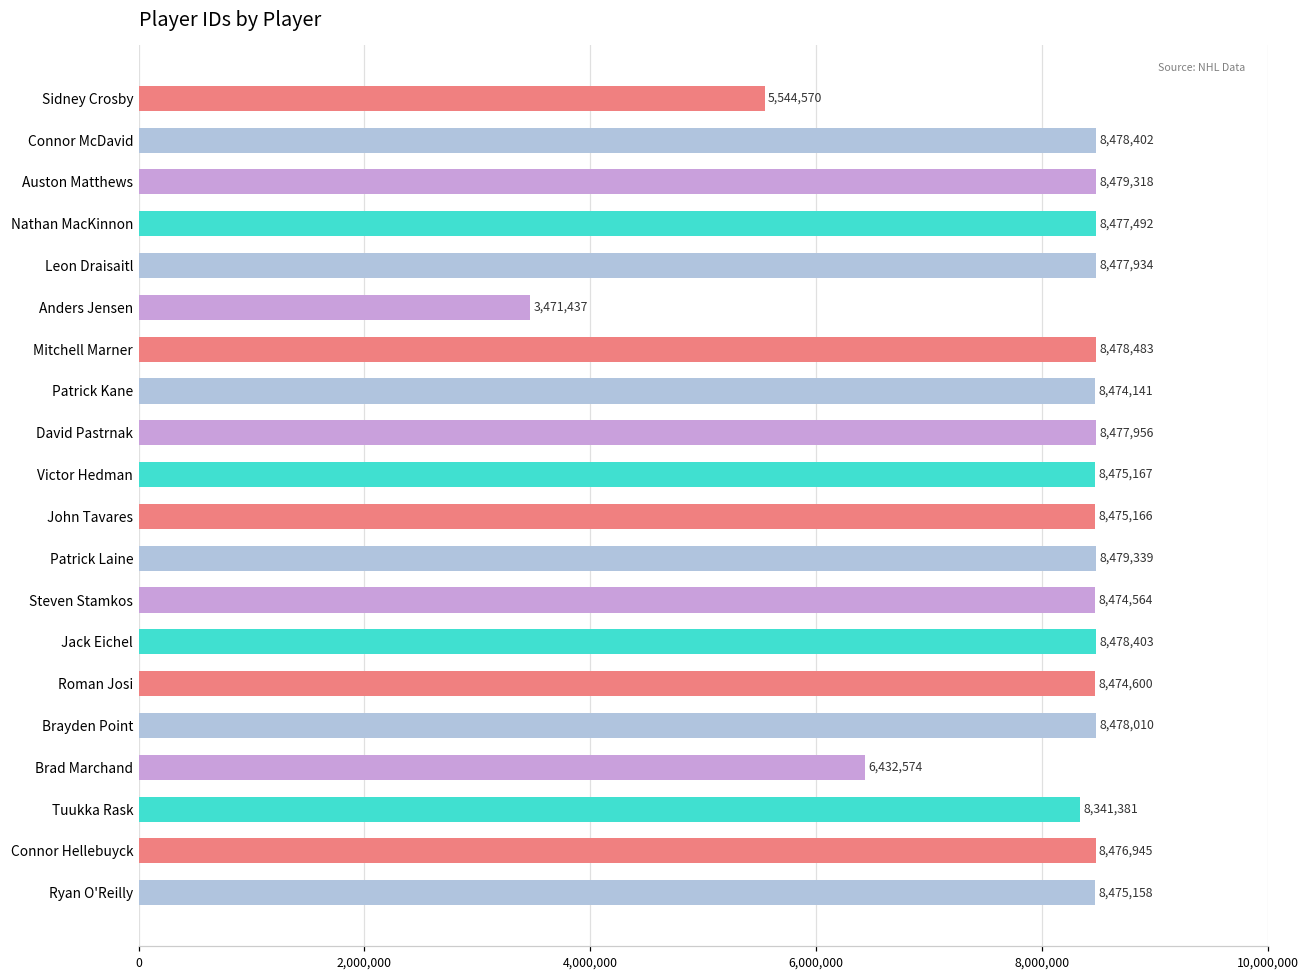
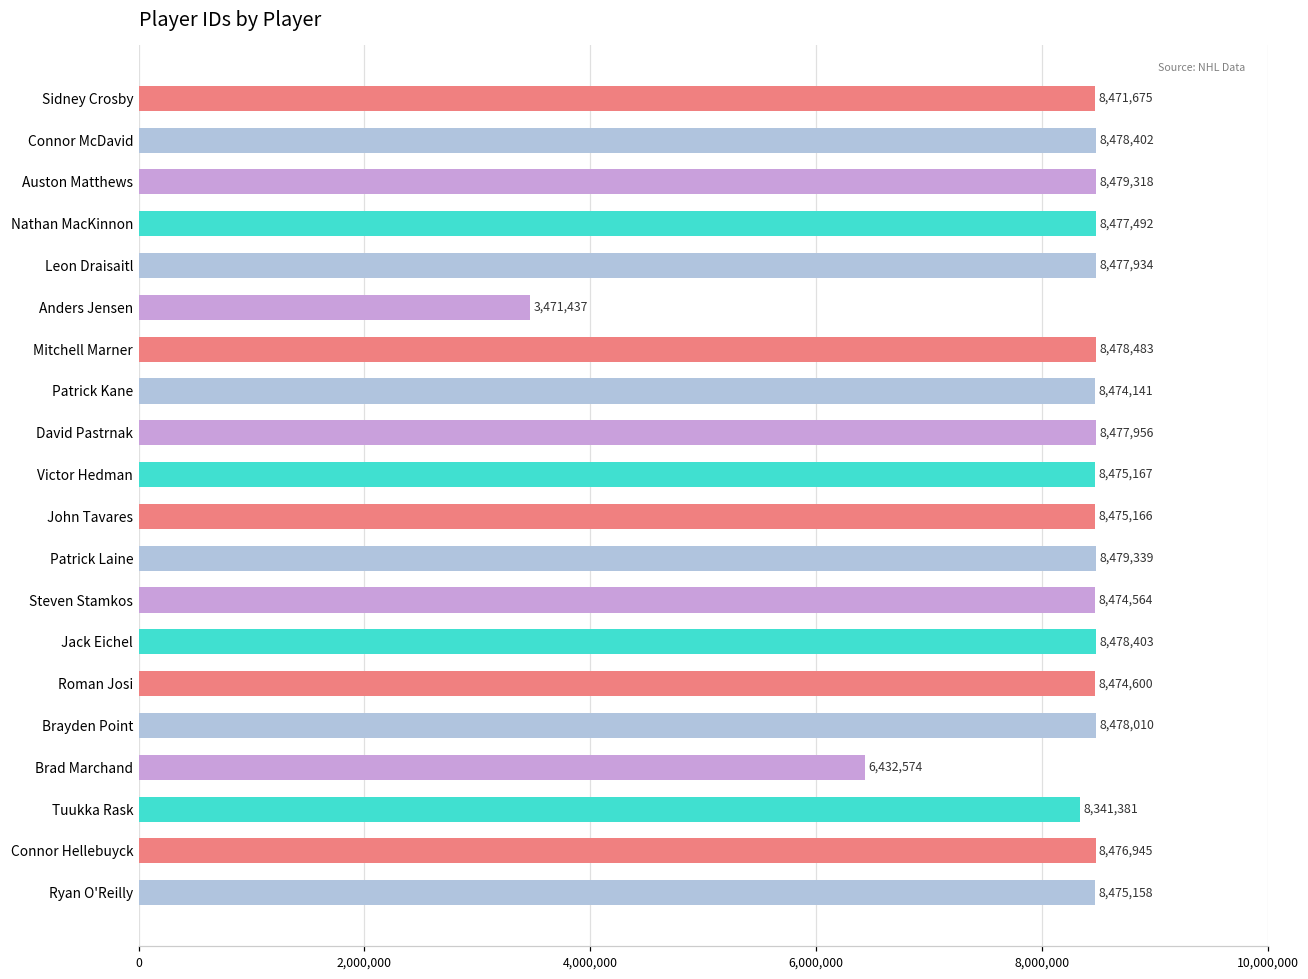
Sidney Crosby: 5,544,570 -> 8,471,675
